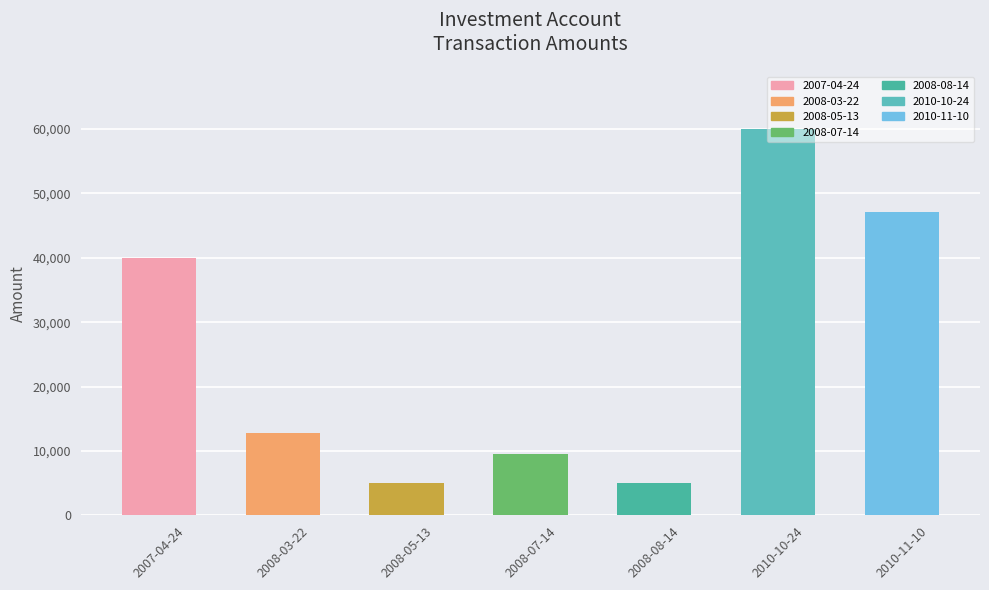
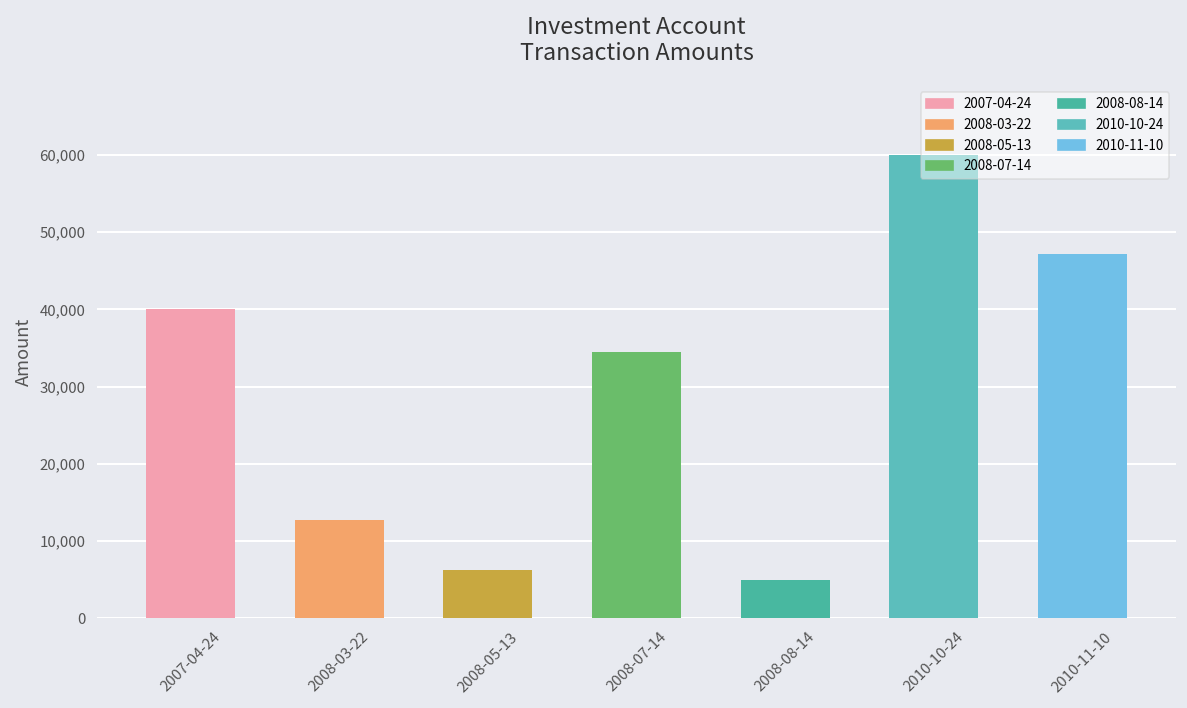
2008-05-13: 5,000 -> 6,000
2008-07-14: 10,000 -> 34,000
